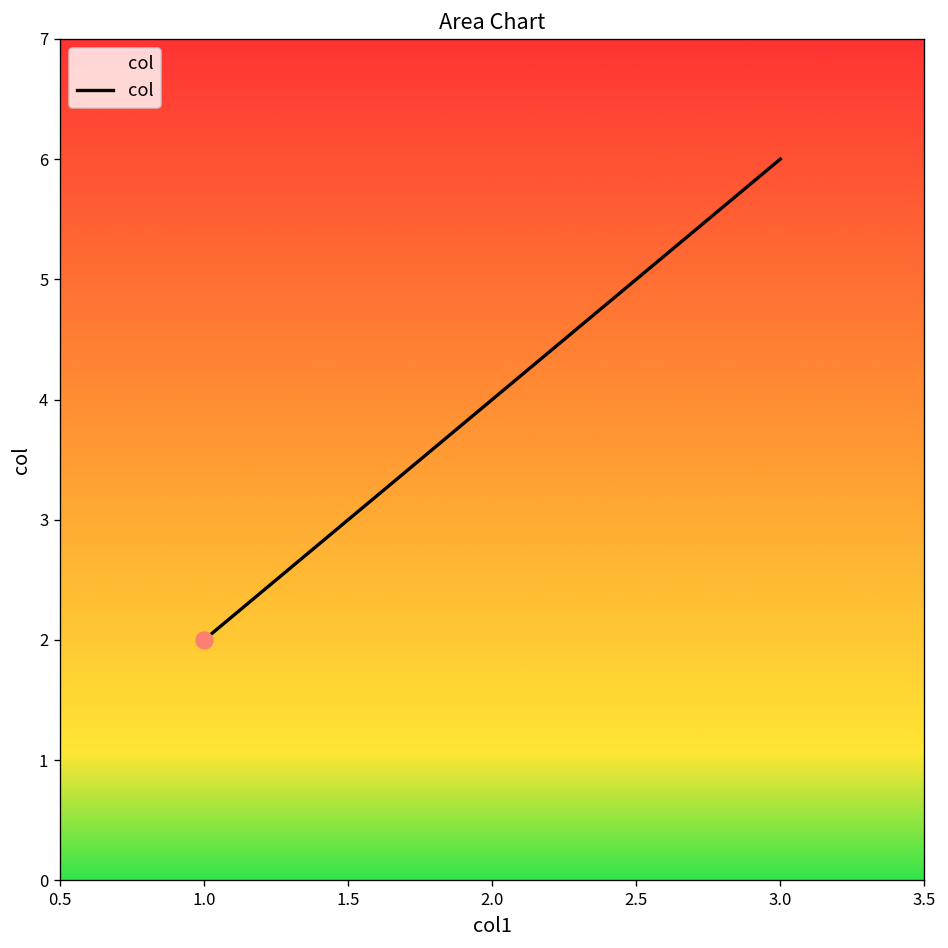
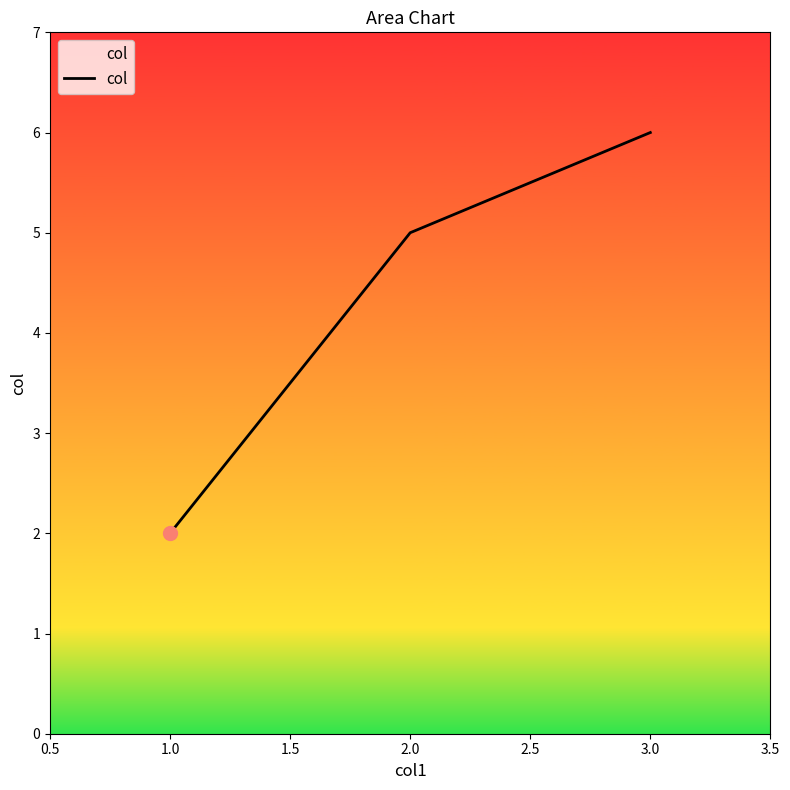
col, 2.0: 4 -> 5
